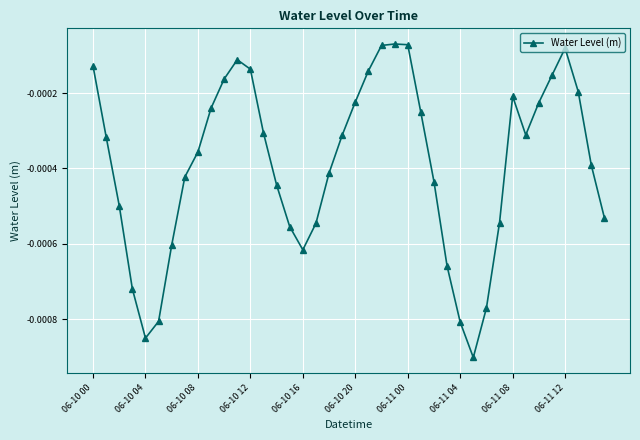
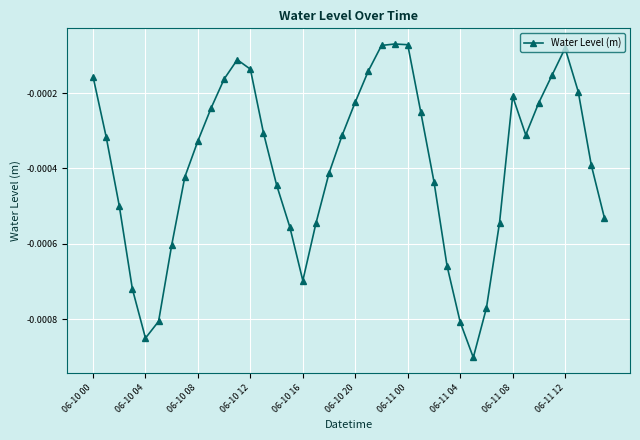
06-10 00: -0.00013 -> -0.00016
06-10 08: -0.00036 -> -0.00033
06-10 16: -0.00062 -> -0.00070
